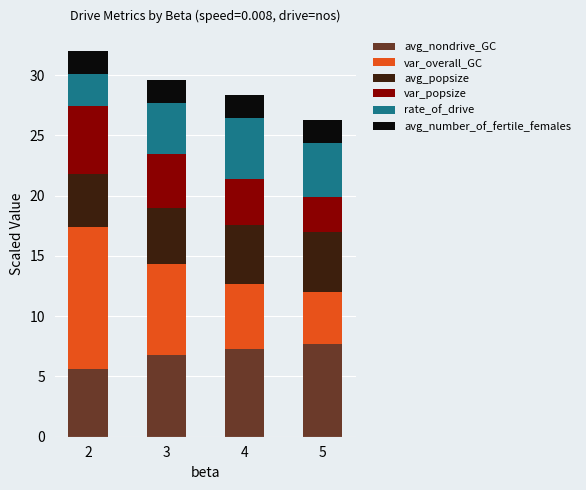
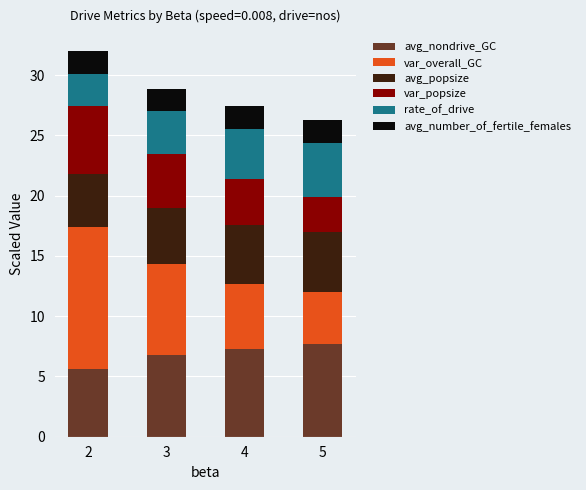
rate_of_drive, 3: 4.3 -> 3.6
rate_of_drive, 4: 5.1 -> 4.2
